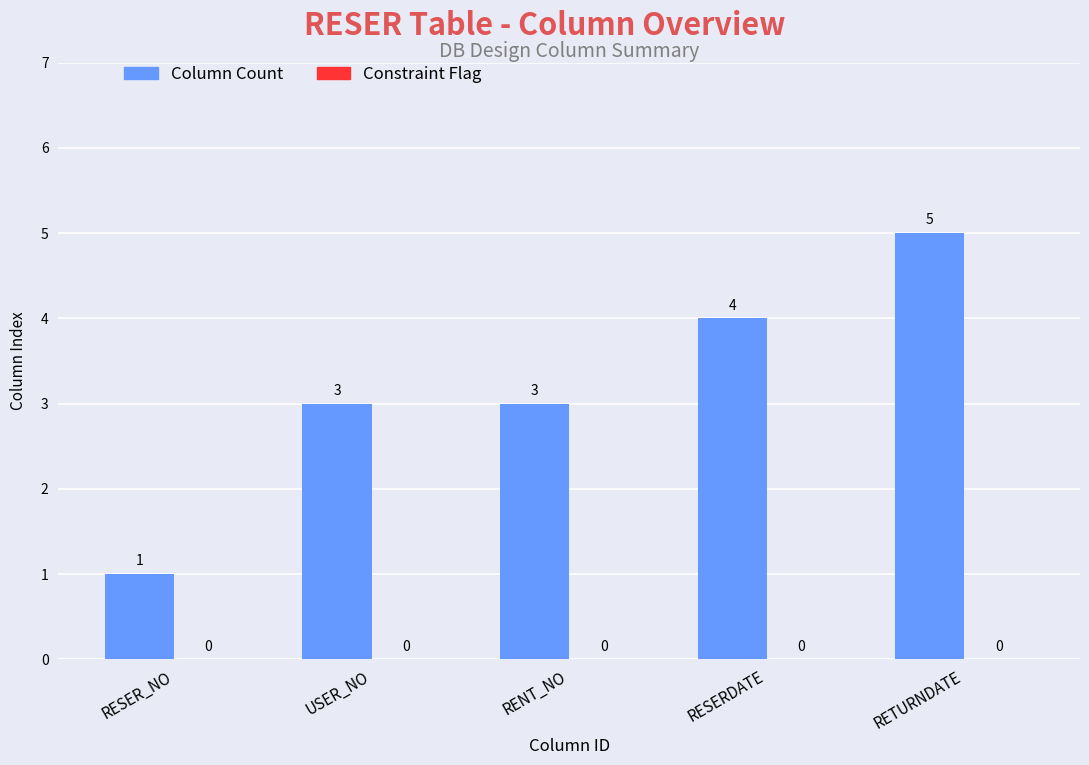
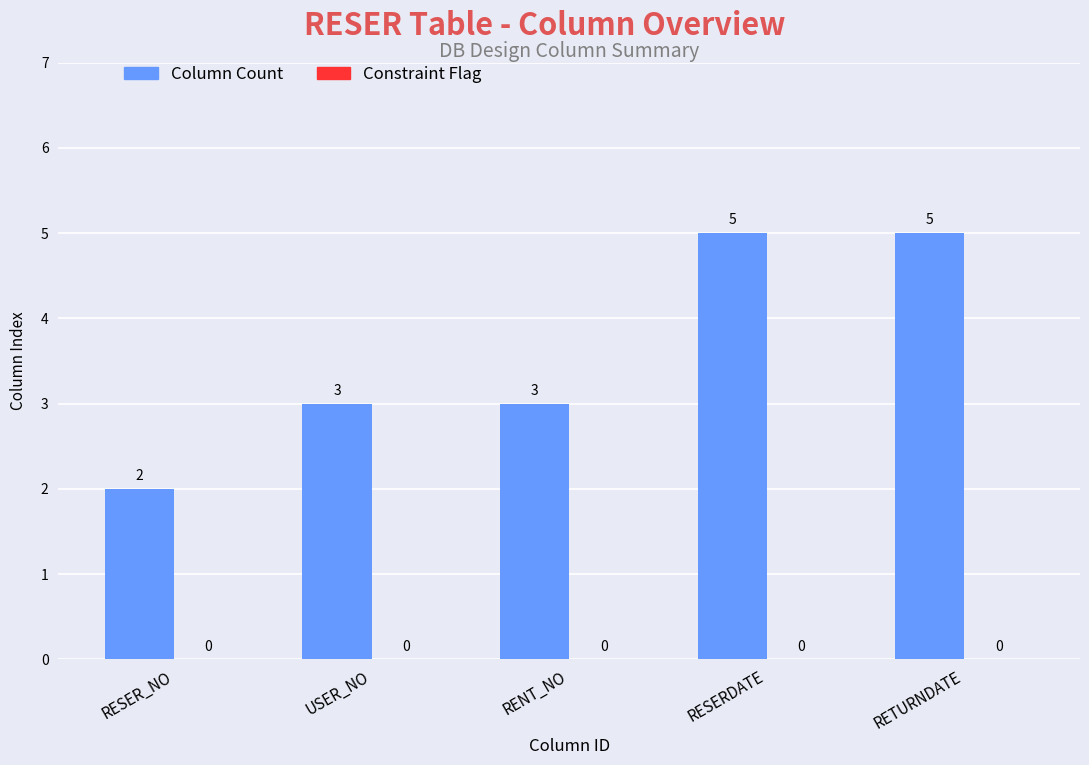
Column Count, RESER_NO: 1 -> 2
Column Count, RESERDATE: 4 -> 5
